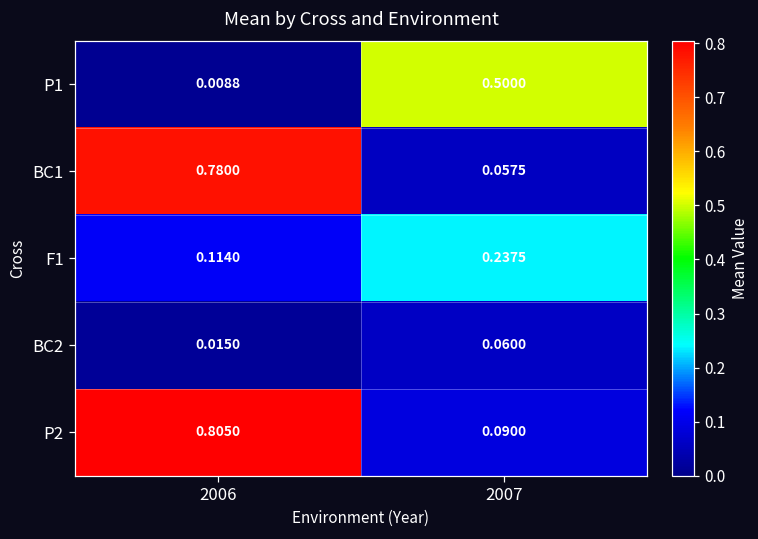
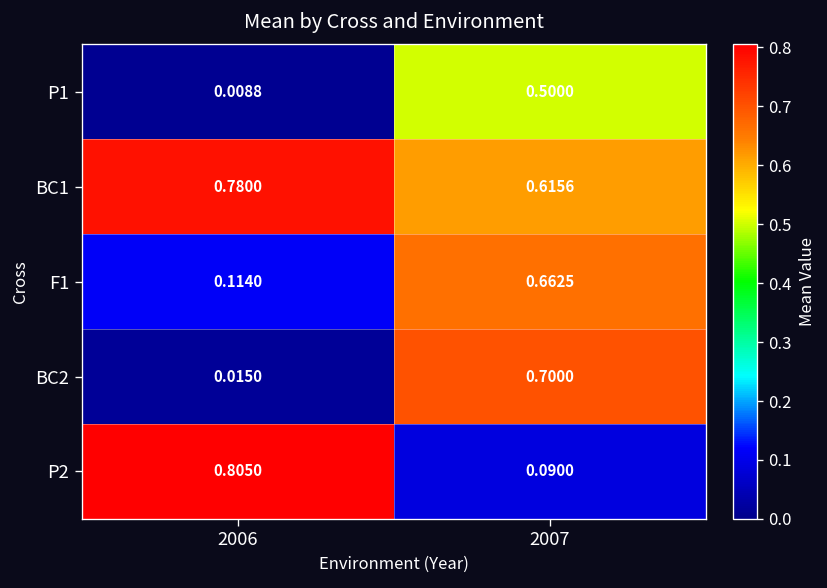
BC1, 2007: 0.0575 -> 0.6156
F1, 2007: 0.2375 -> 0.6625
BC2, 2007: 0.0600 -> 0.7000
